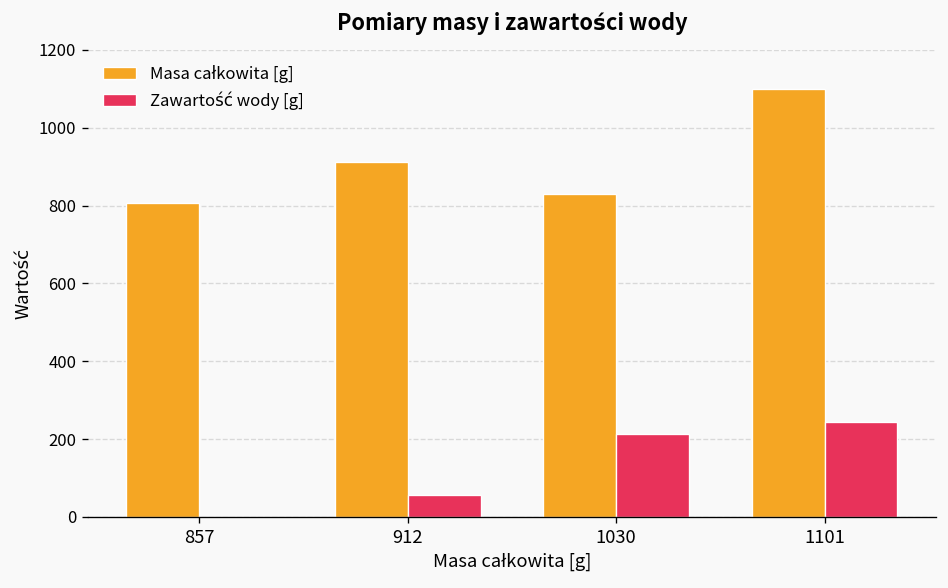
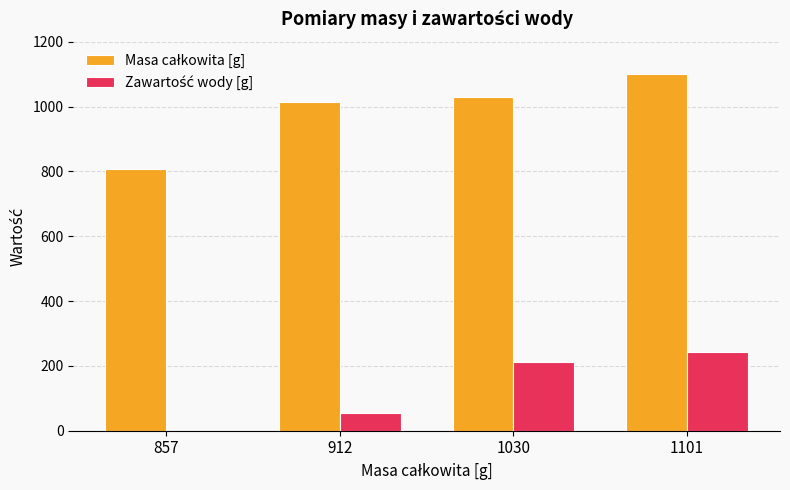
Masa całkowita [g], 912: 910 -> 1010
Masa całkowita [g], 1030: 830 -> 1030
